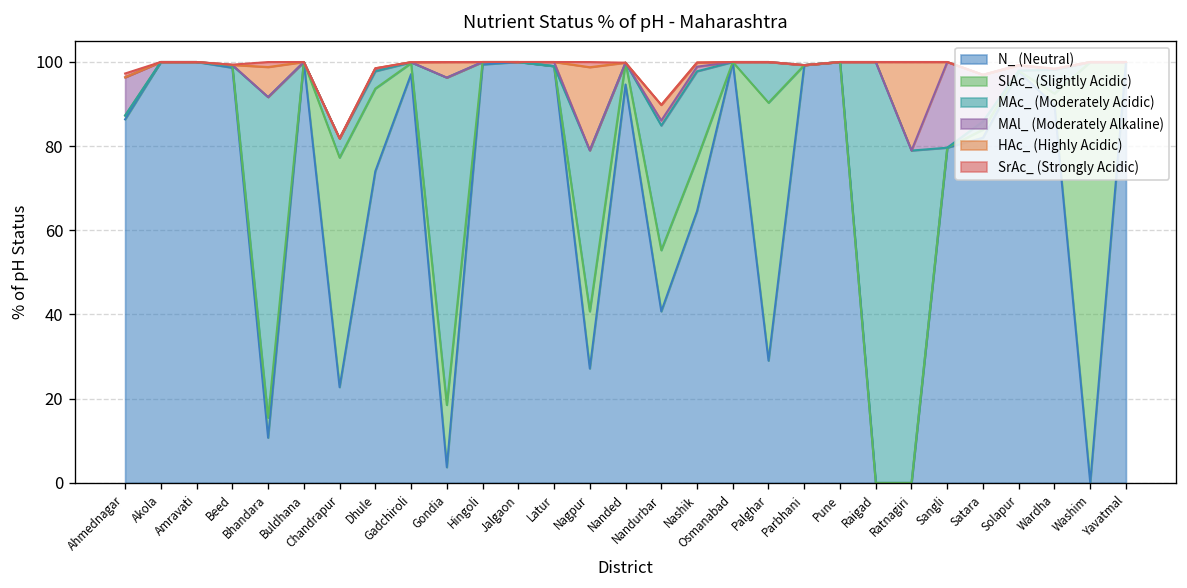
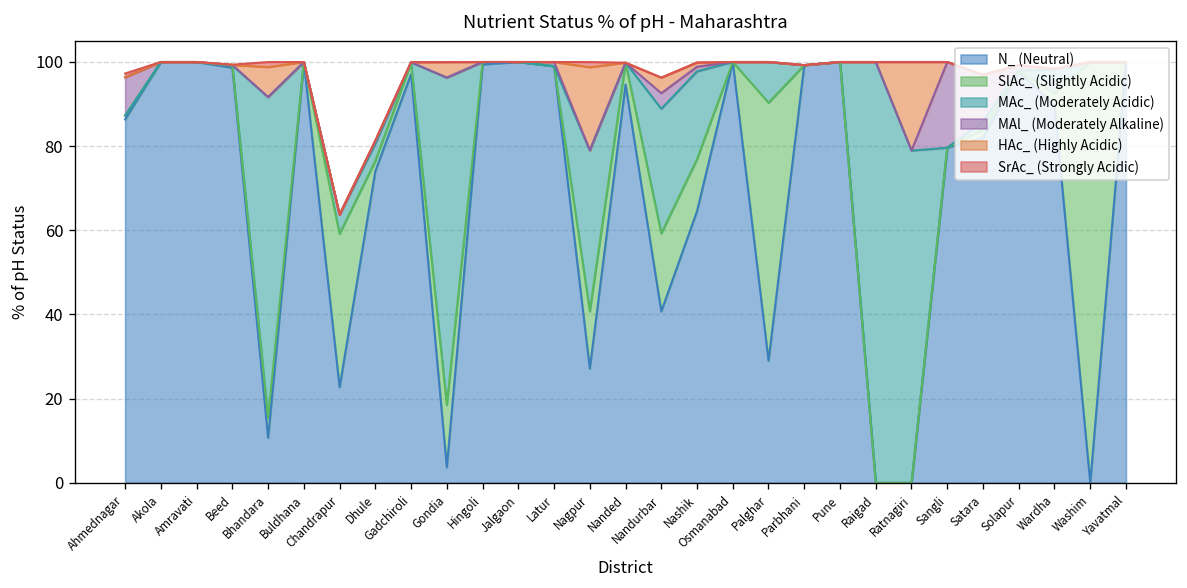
SlAc_ (Slightly Acidic), Chandrapur: 55 -> 36
SlAc_ (Slightly Acidic), Dhule: 20 -> 2
SlAc_ (Slightly Acidic), Nandurbar: 15 -> 19
MAl_ (Moderately Alkaline), Nandurbar: 1 -> 4
